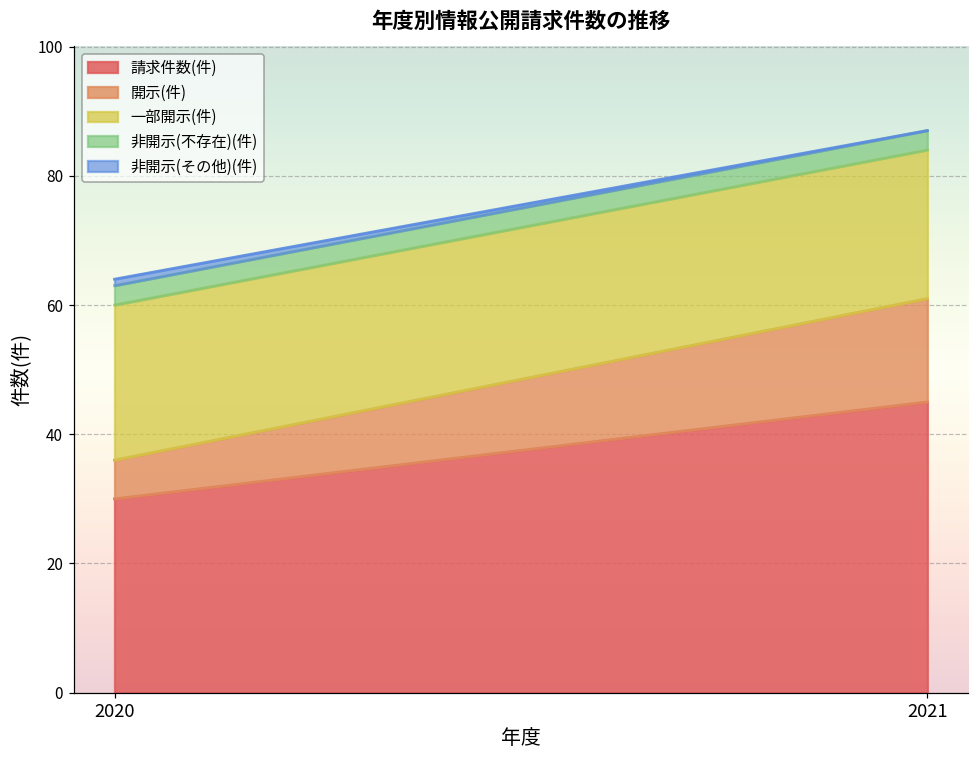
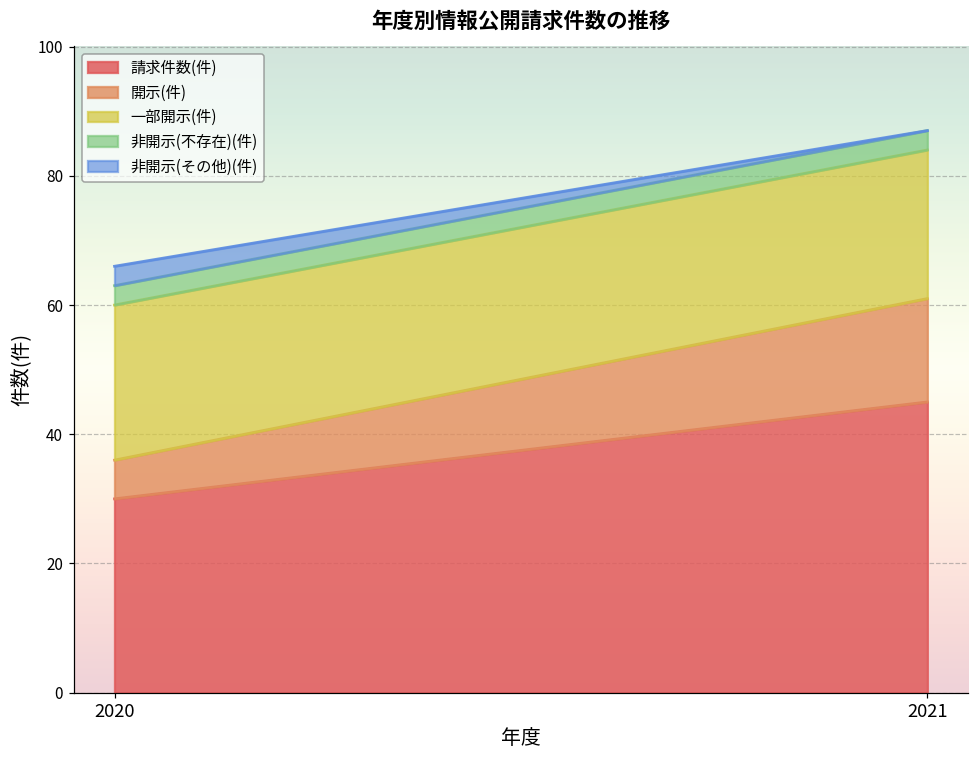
非開示(その他)(件), 2020: 1 -> 3
